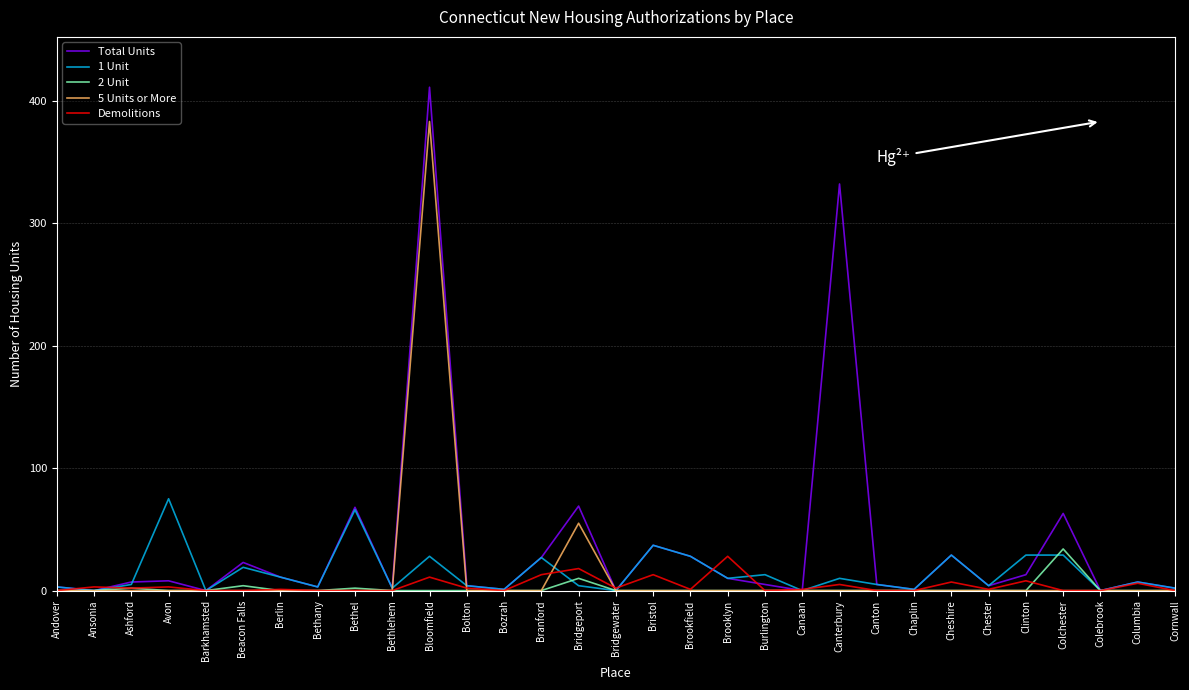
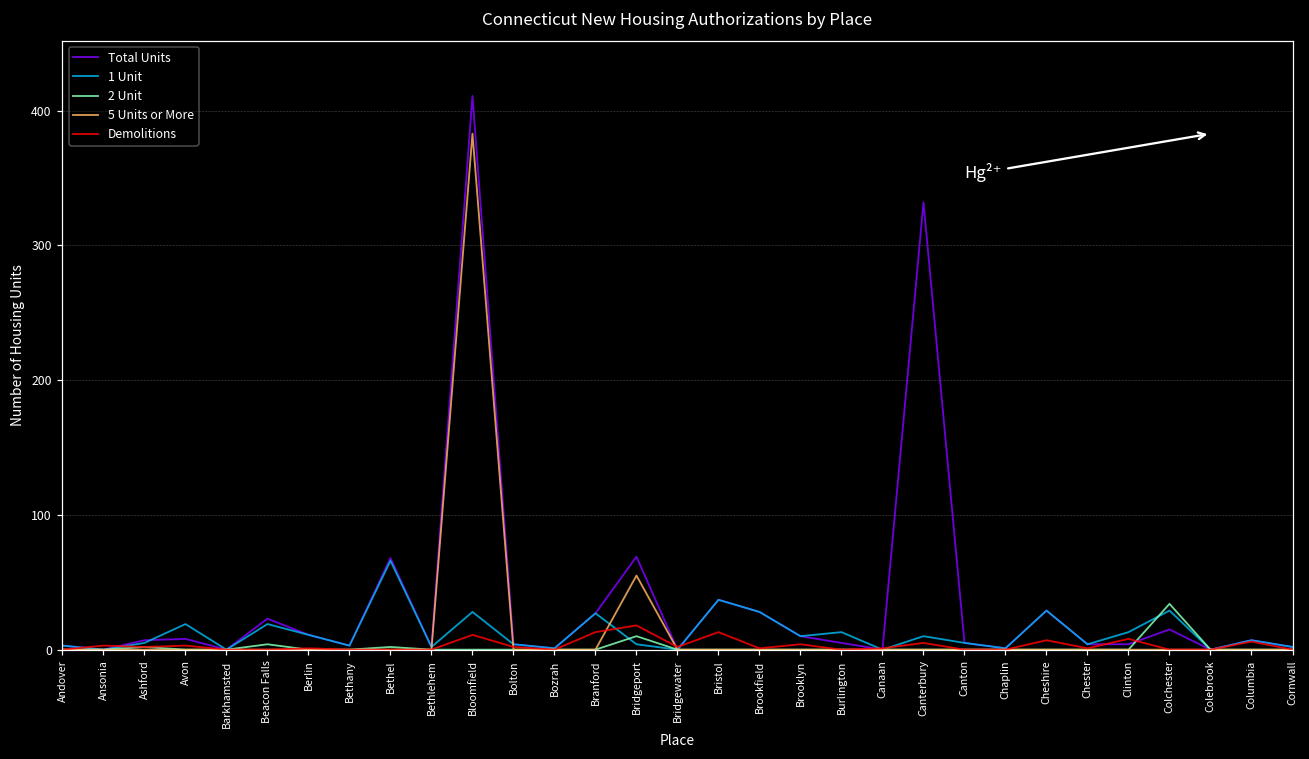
1 Unit, Avon: 75 -> 19
Demolitions, Brooklyn: 28 -> 4
Total Units, Clinton: 13 -> 4
1 Unit, Clinton: 29 -> 13
Total Units, Colchester: 63 -> 15
